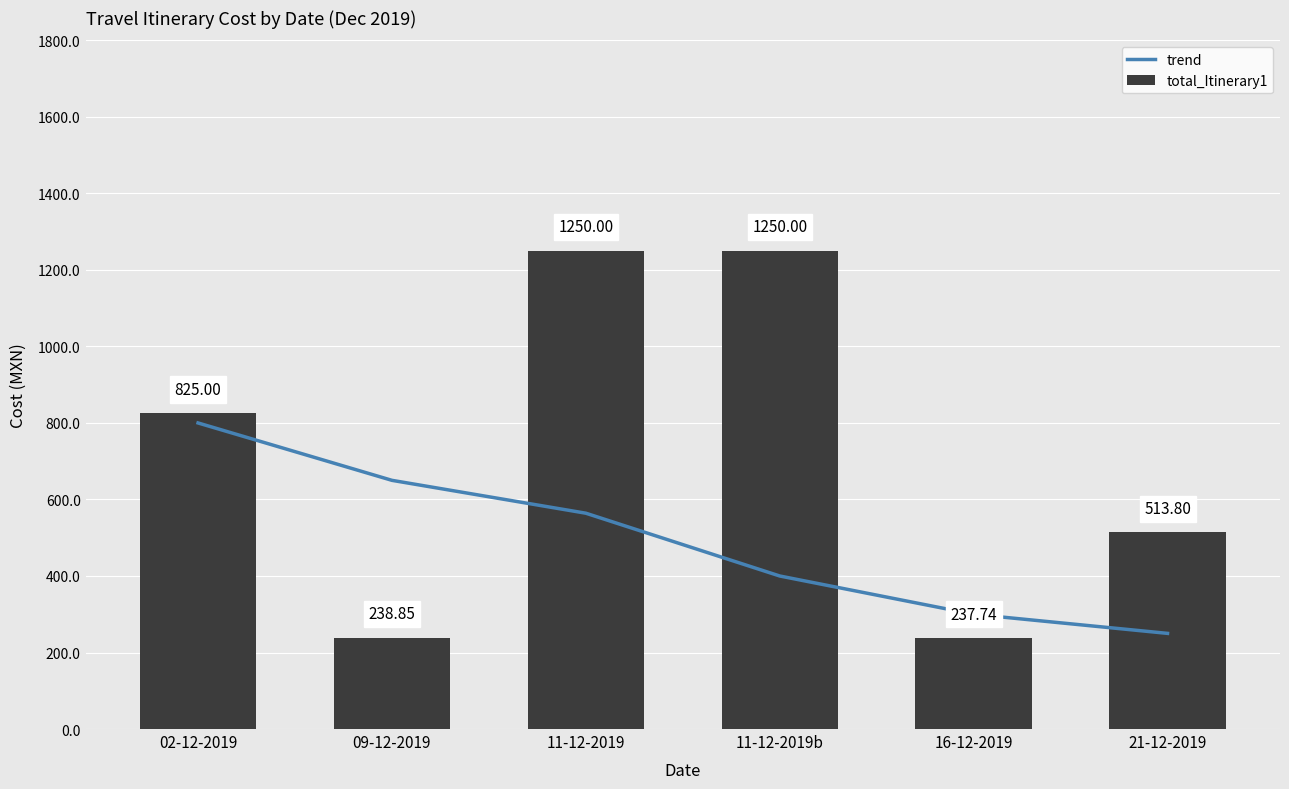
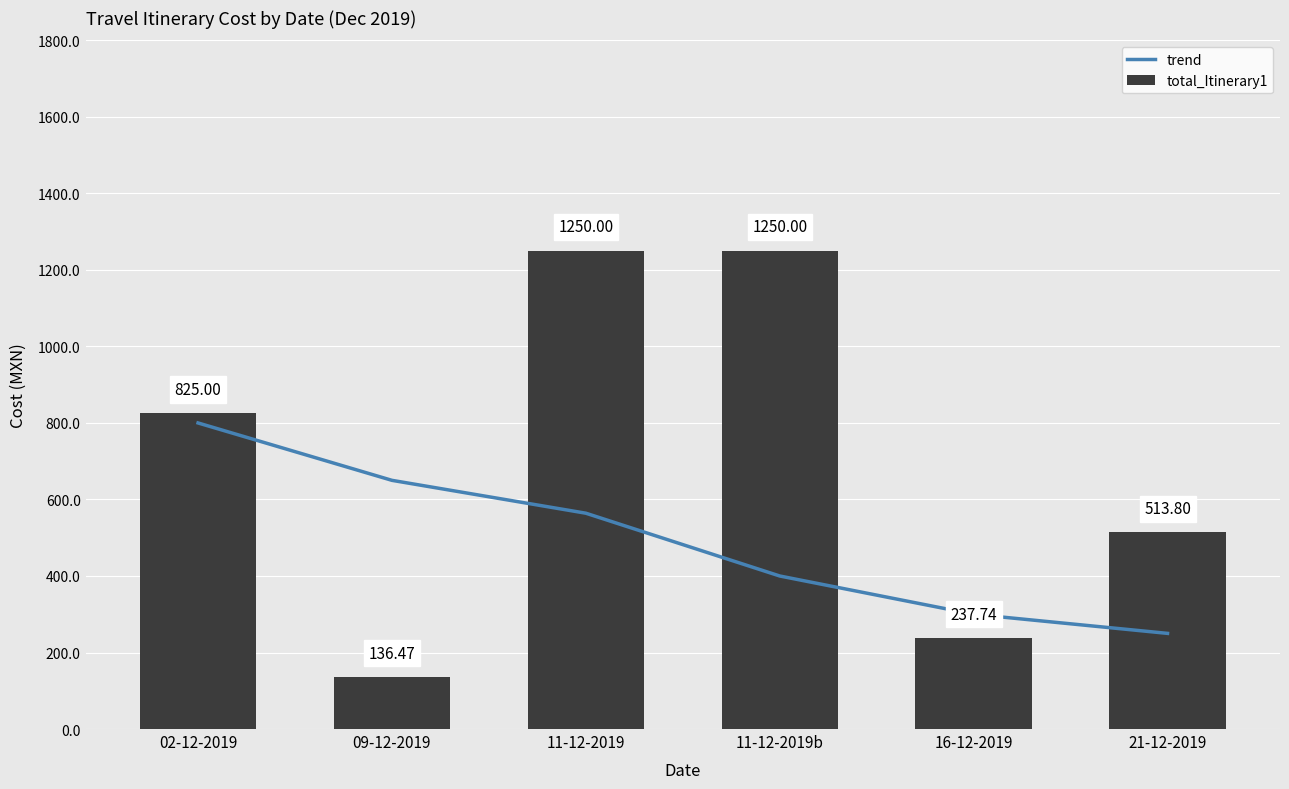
total_Itinerary1, 09-12-2019: 238.85 -> 136.47
